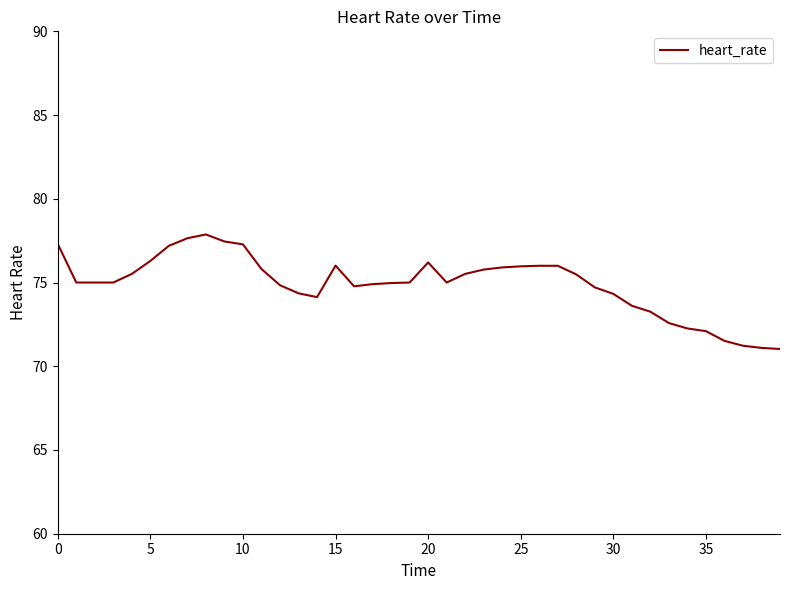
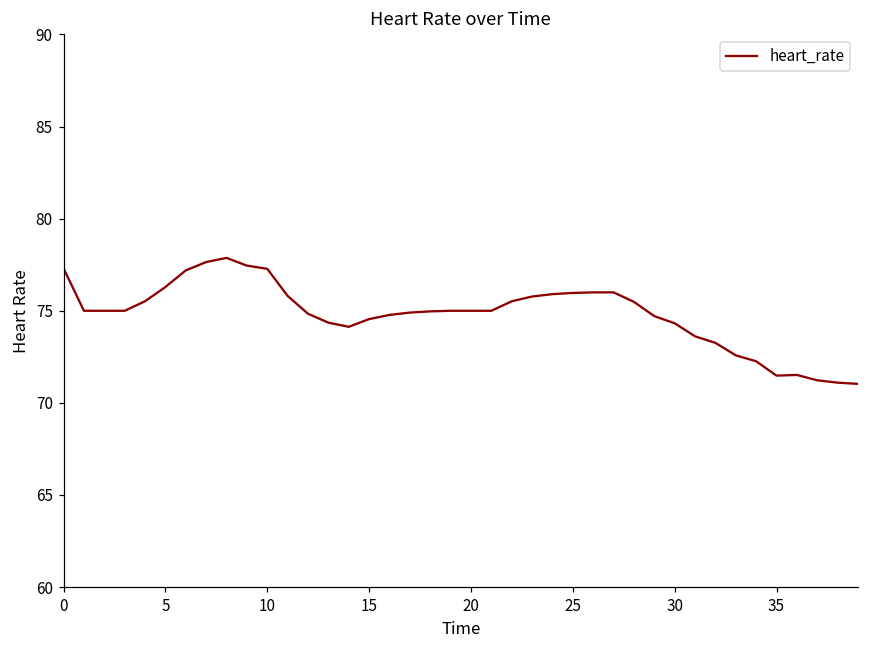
15: 76.0 -> 74.5
20: 76.2 -> 75.0
35: 72.1 -> 71.5
